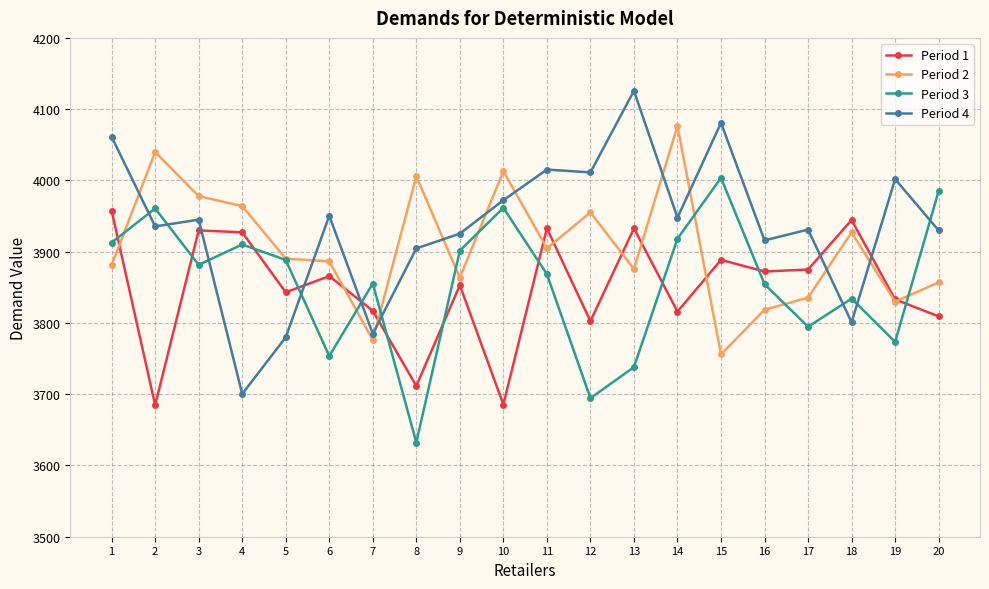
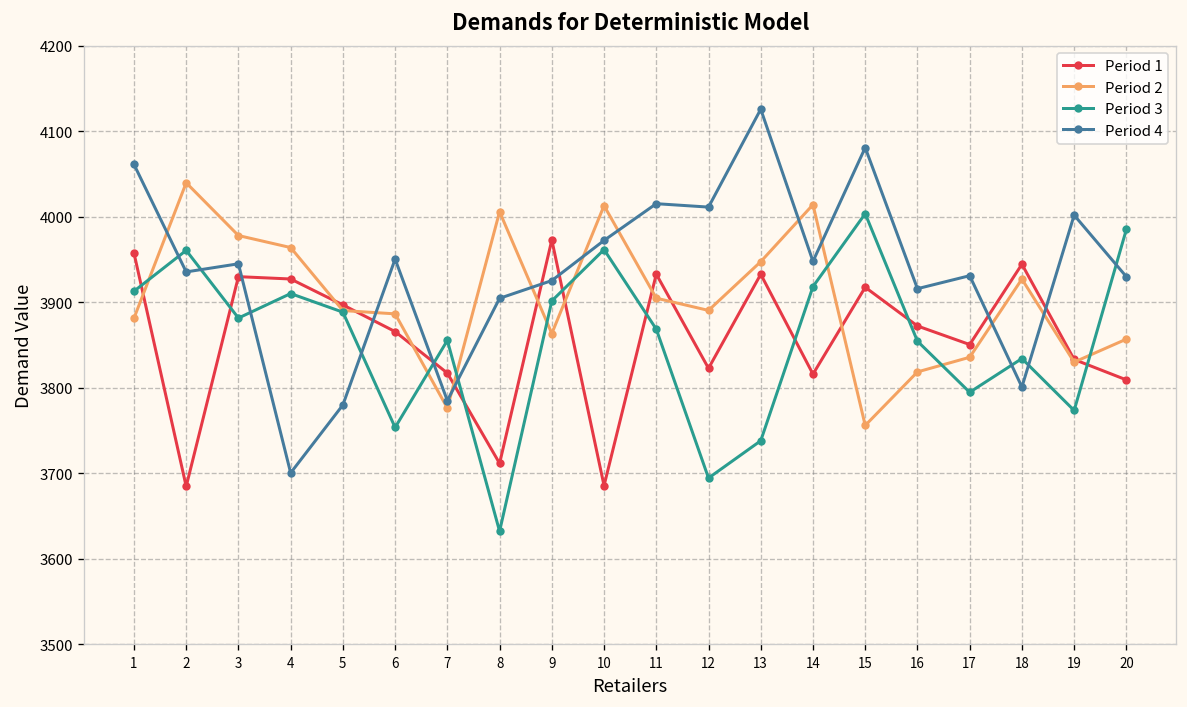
Period 1, 5: 3840 -> 3900
Period 1, 9: 3850 -> 3970
Period 1, 12: 3800 -> 3820
Period 2, 12: 3960 -> 3890
Period 2, 13: 3880 -> 3950
Period 2, 14: 4080 -> 4010
Period 1, 15: 3890 -> 3920
Period 1, 17: 3870 -> 3850
